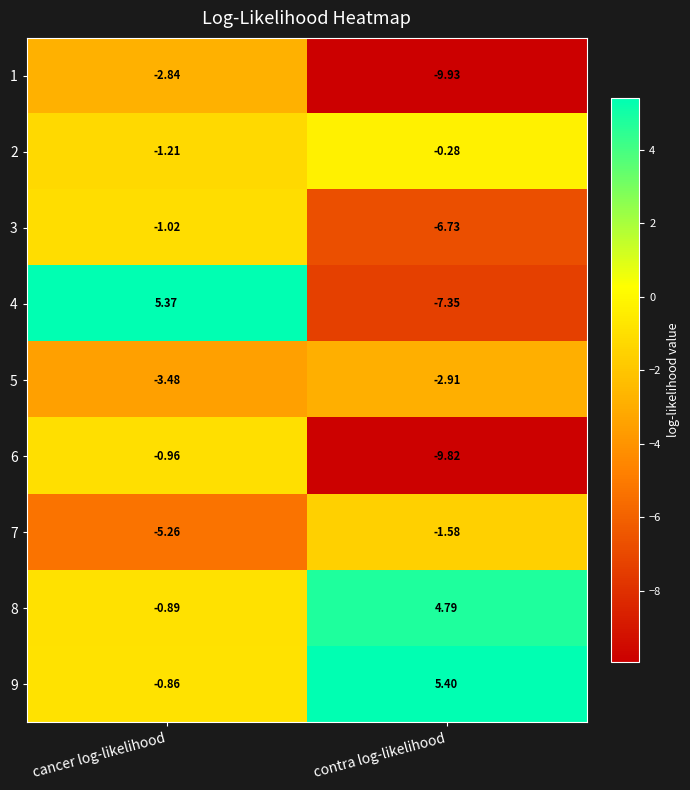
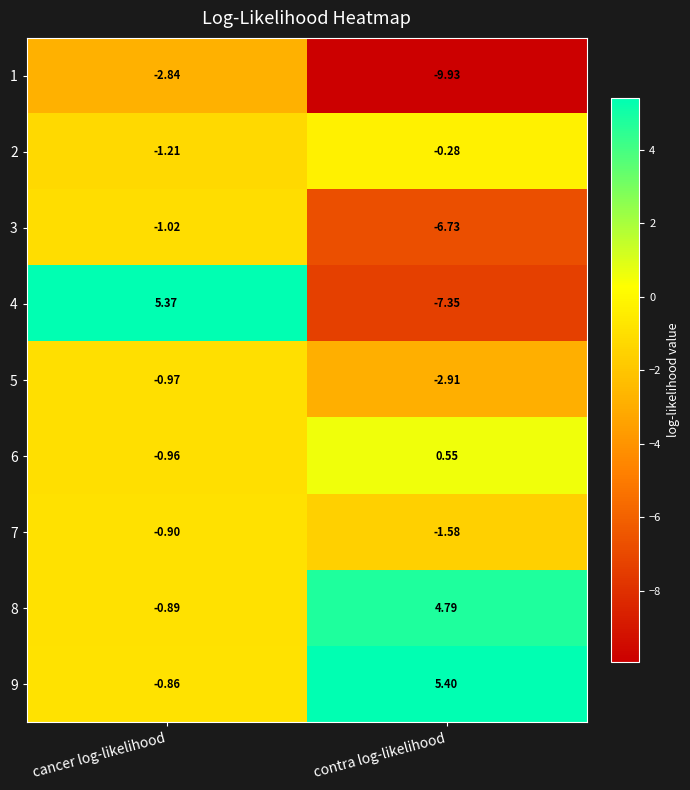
5, cancer log-likelihood: -3.48 -> -0.97
6, contra log-likelihood: -9.82 -> 0.55
7, cancer log-likelihood: -5.26 -> -0.90
